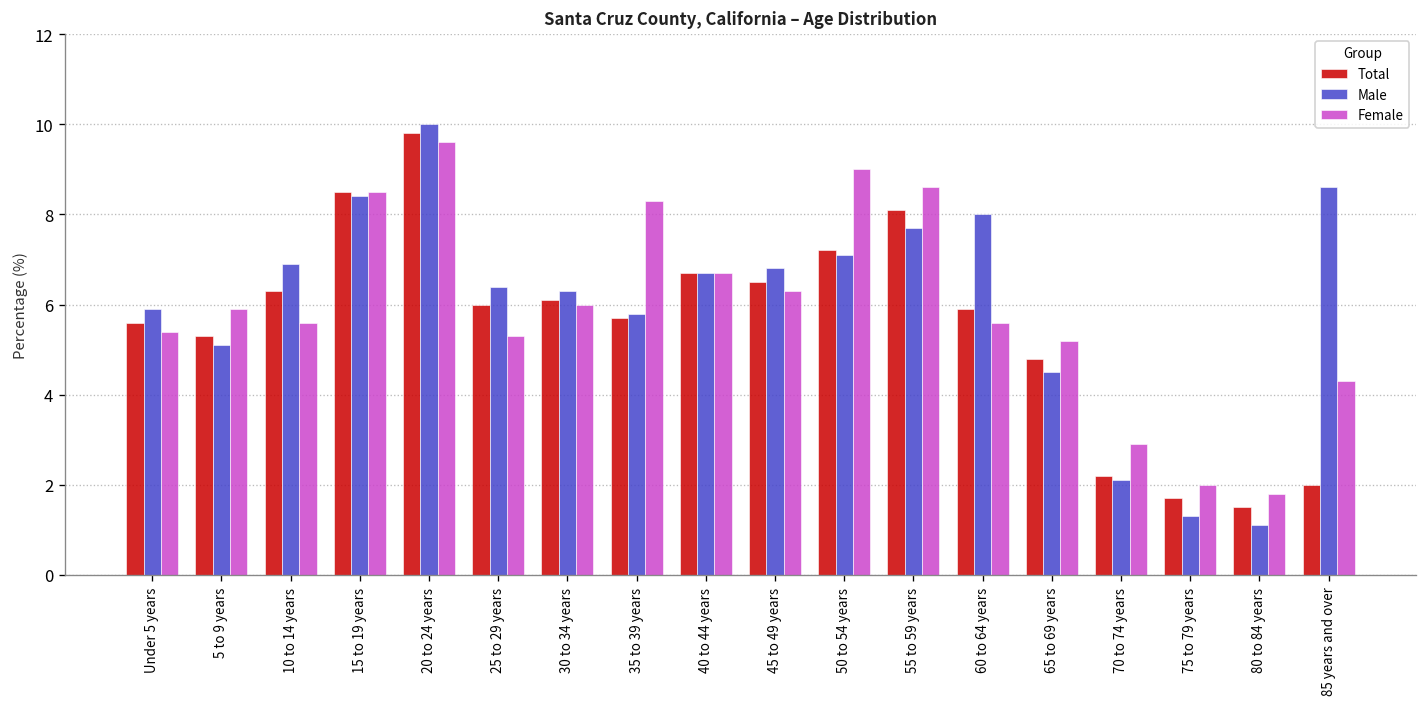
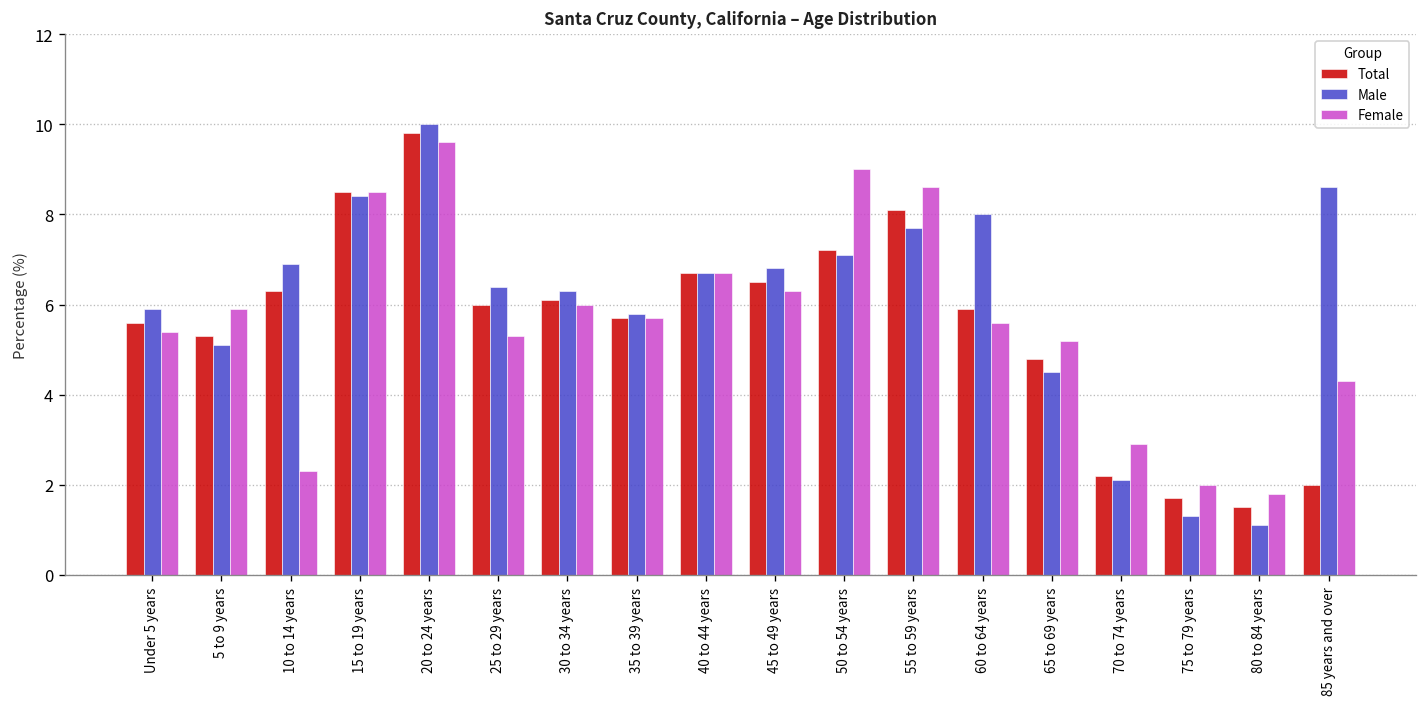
Female, 10 to 14 years: 5.6 -> 2.3
Female, 35 to 39 years: 8.3 -> 5.7
